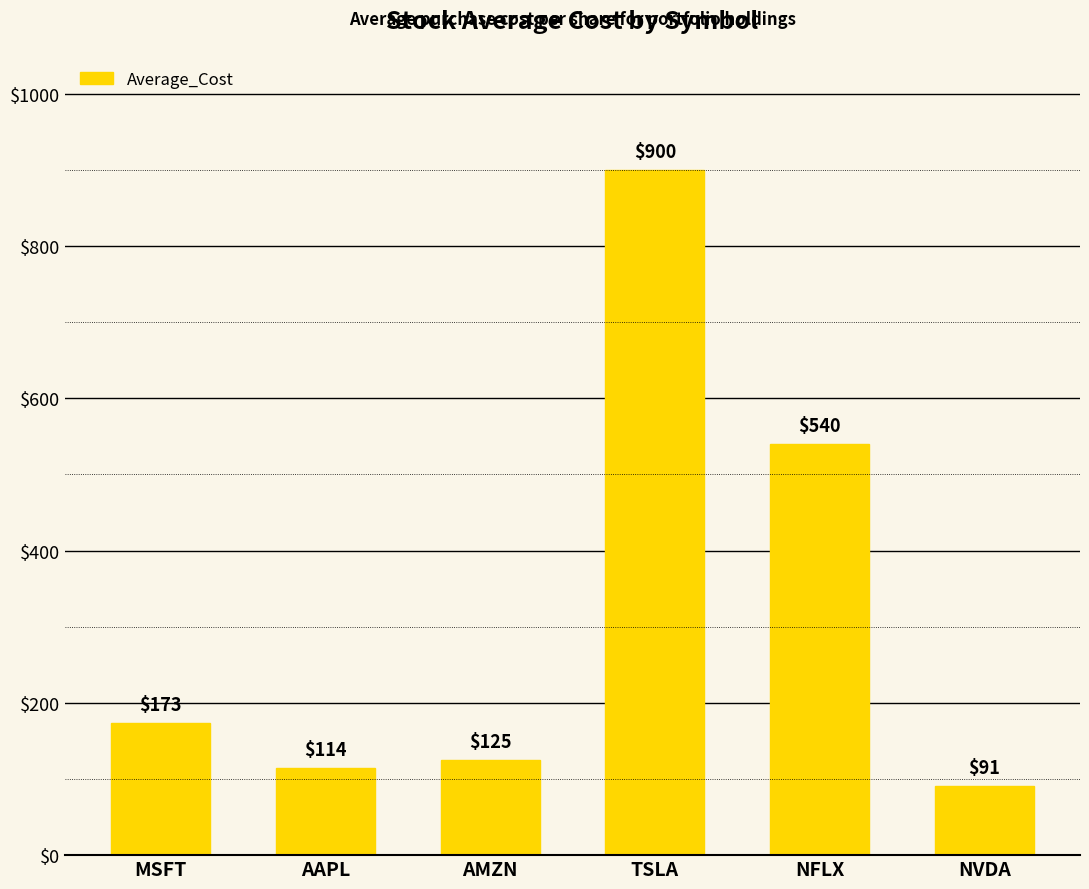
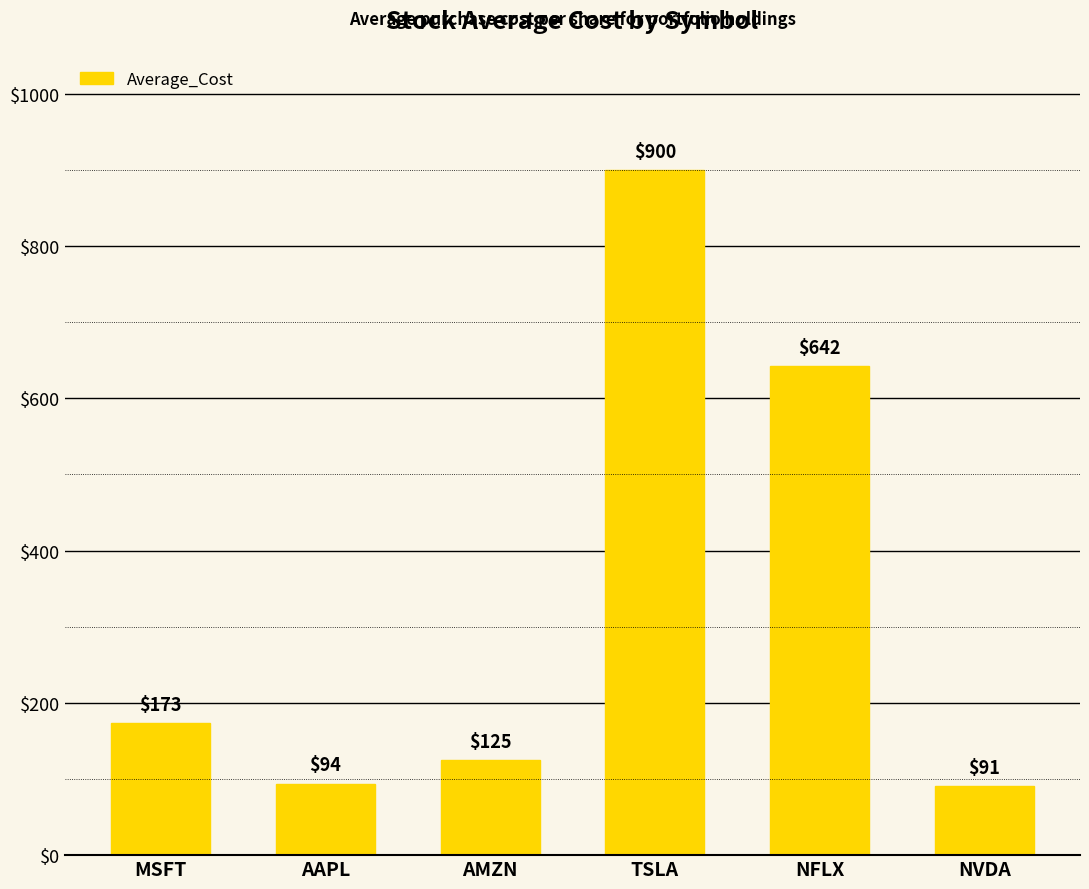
AAPL: $114 -> $94
NFLX: $540 -> $642
